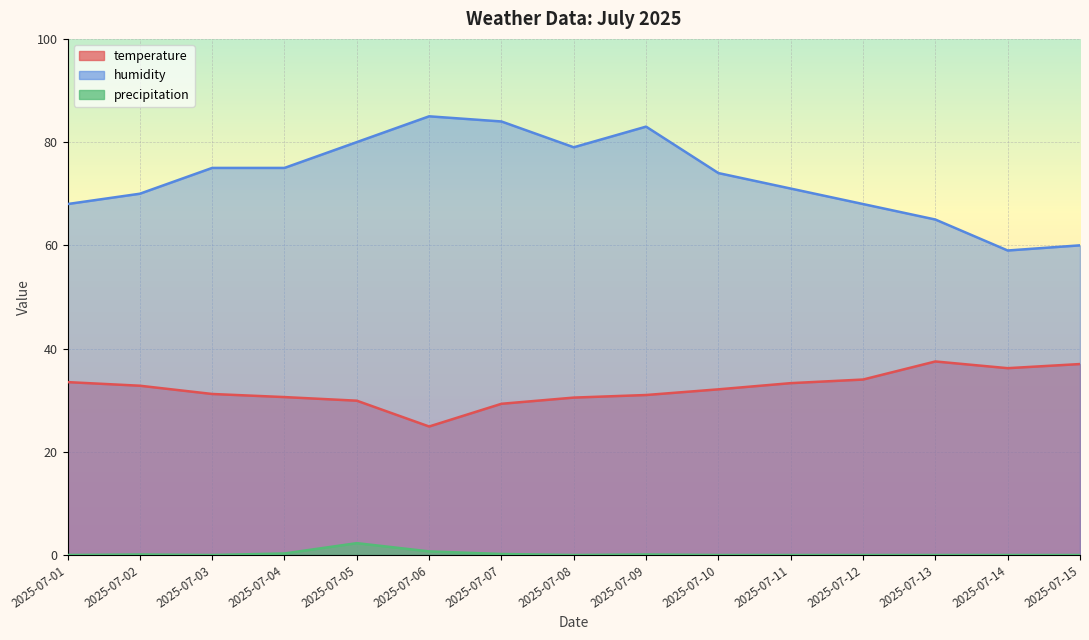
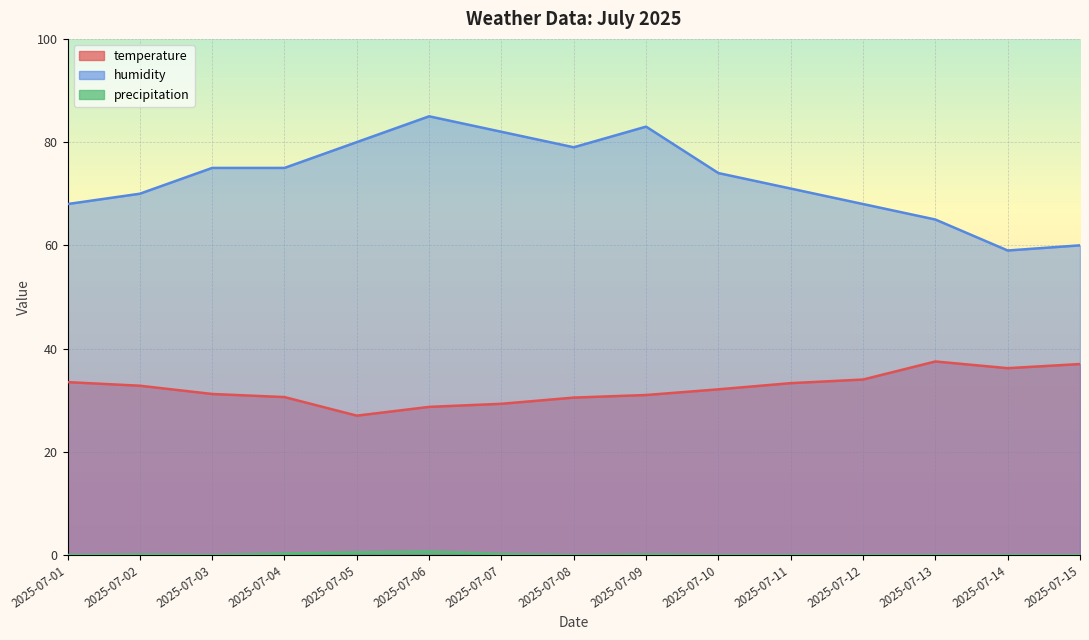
temperature, 2025-07-05: 30 -> 27
precipitation, 2025-07-05: 2 -> 1
temperature, 2025-07-06: 25 -> 29
humidity, 2025-07-07: 84 -> 82
